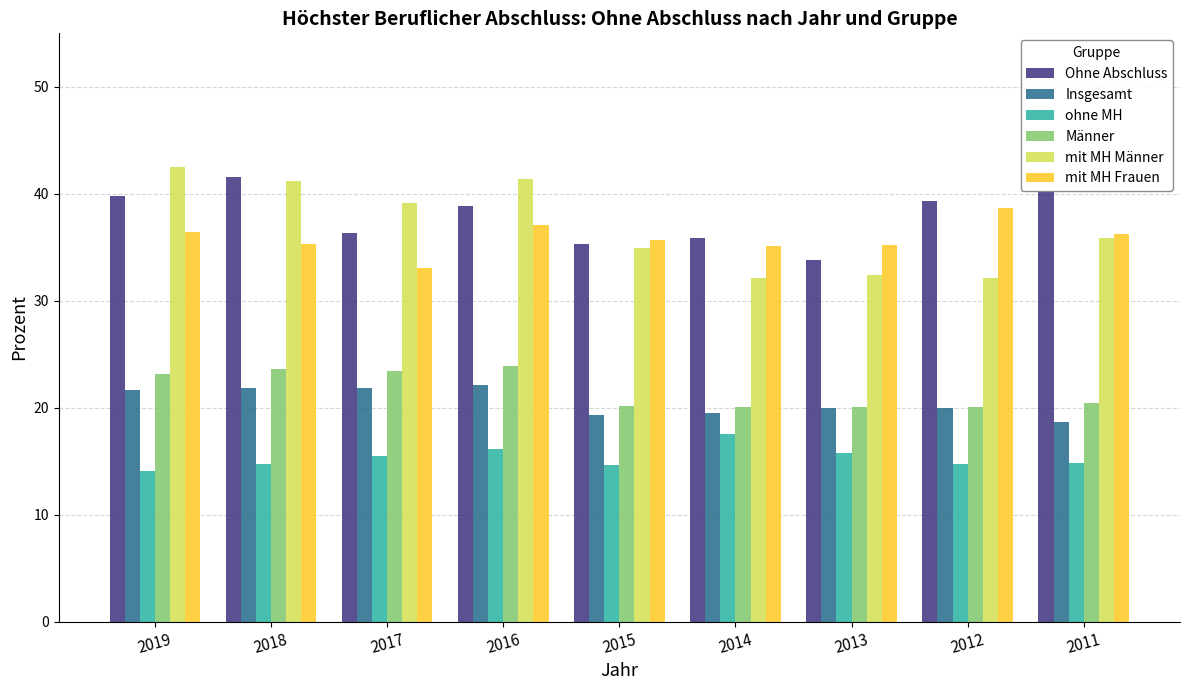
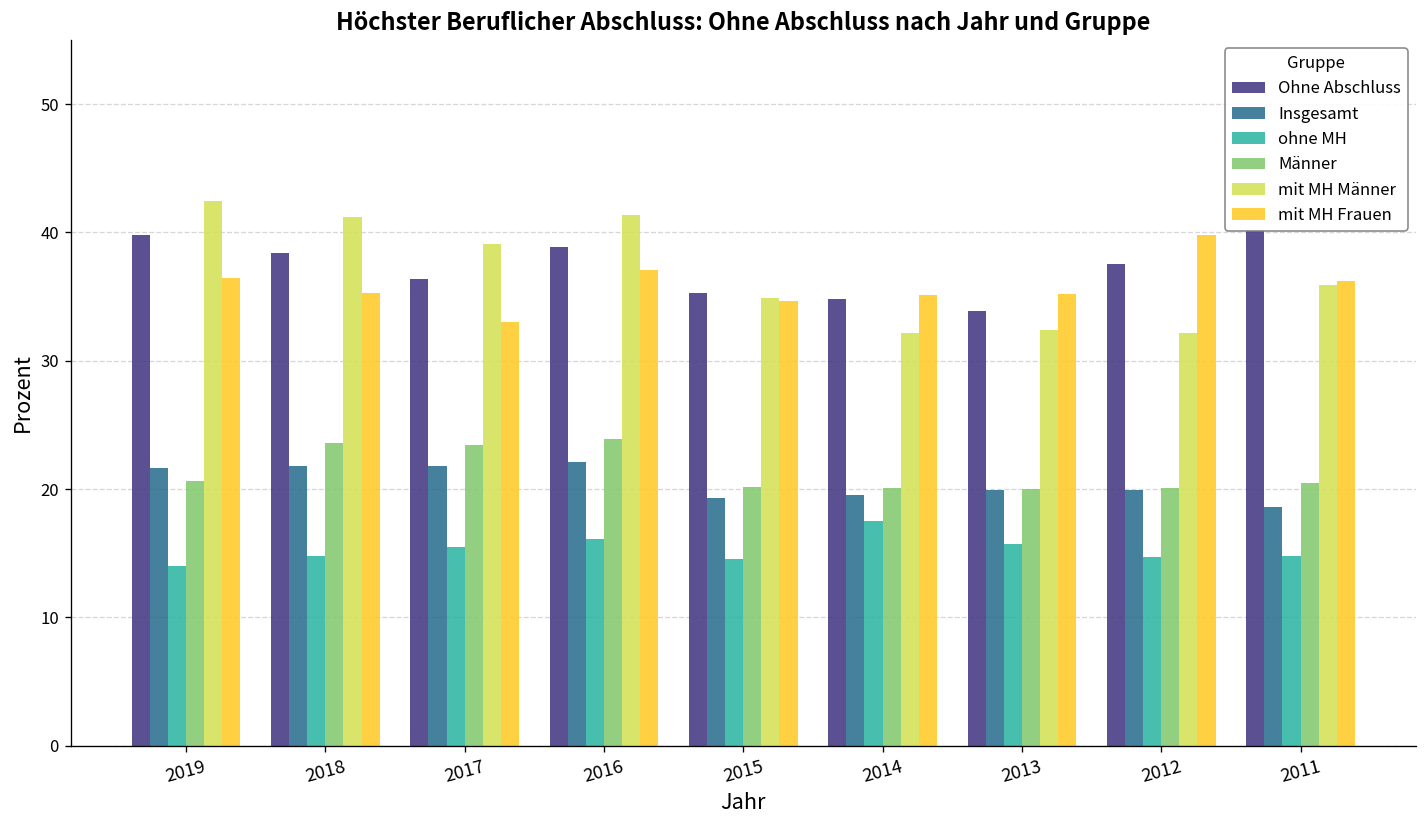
Männer, 2019: 23.2 -> 20.6
Ohne Abschluss, 2018: 41.5 -> 38.4
mit MH Frauen, 2015: 35.7 -> 34.7
Ohne Abschluss, 2014: 35.9 -> 34.8
Ohne Abschluss, 2012: 39.3 -> 37.6
mit MH Frauen, 2012: 38.7 -> 39.8
